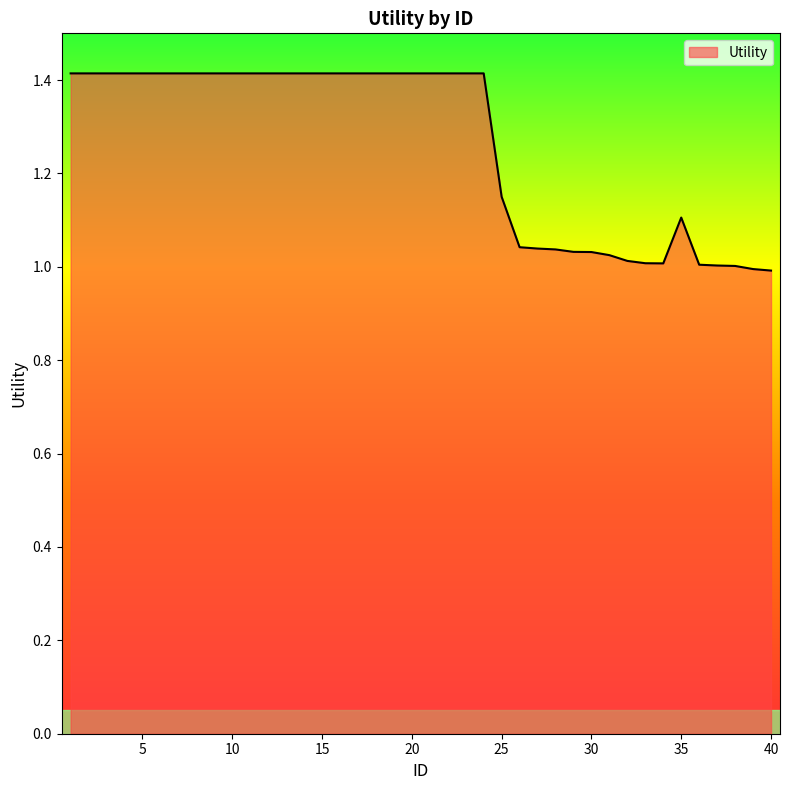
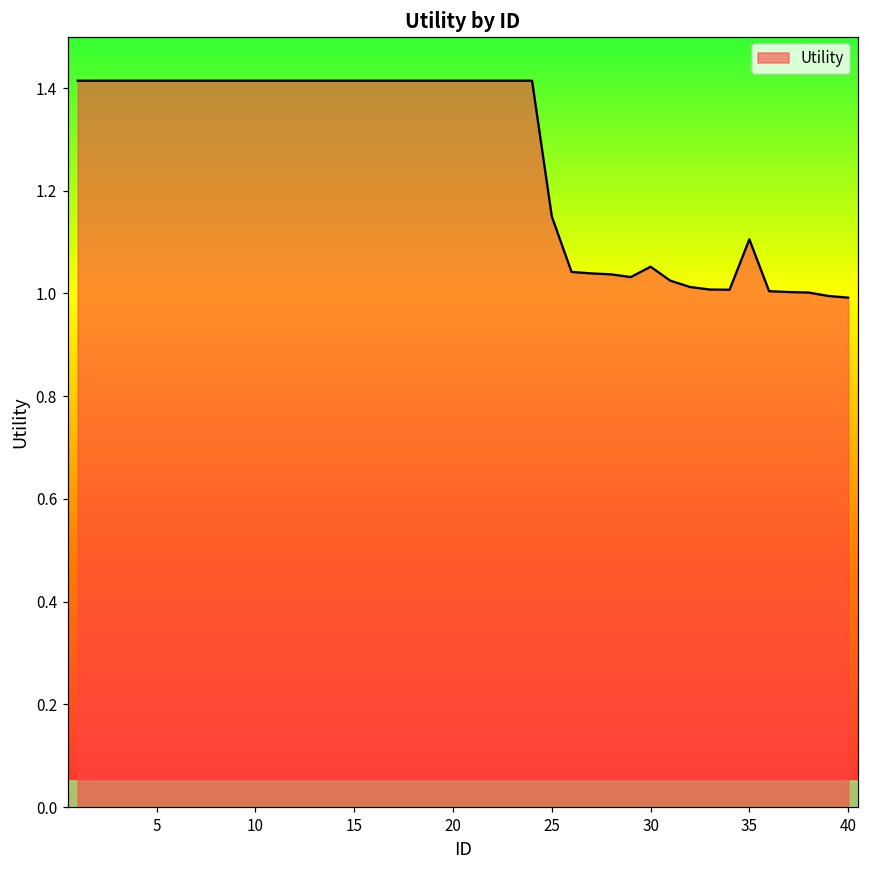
30: 1.03 -> 1.05
